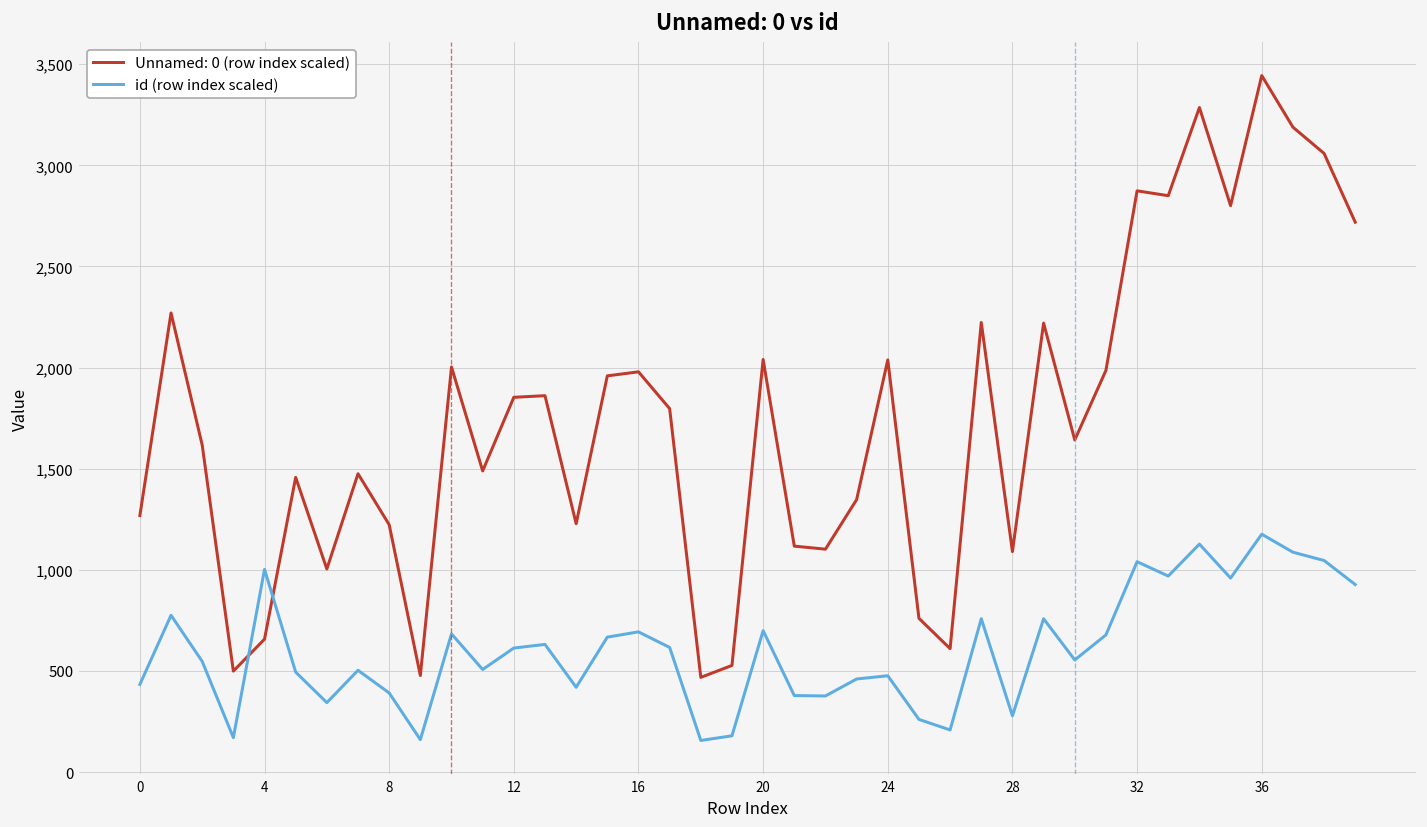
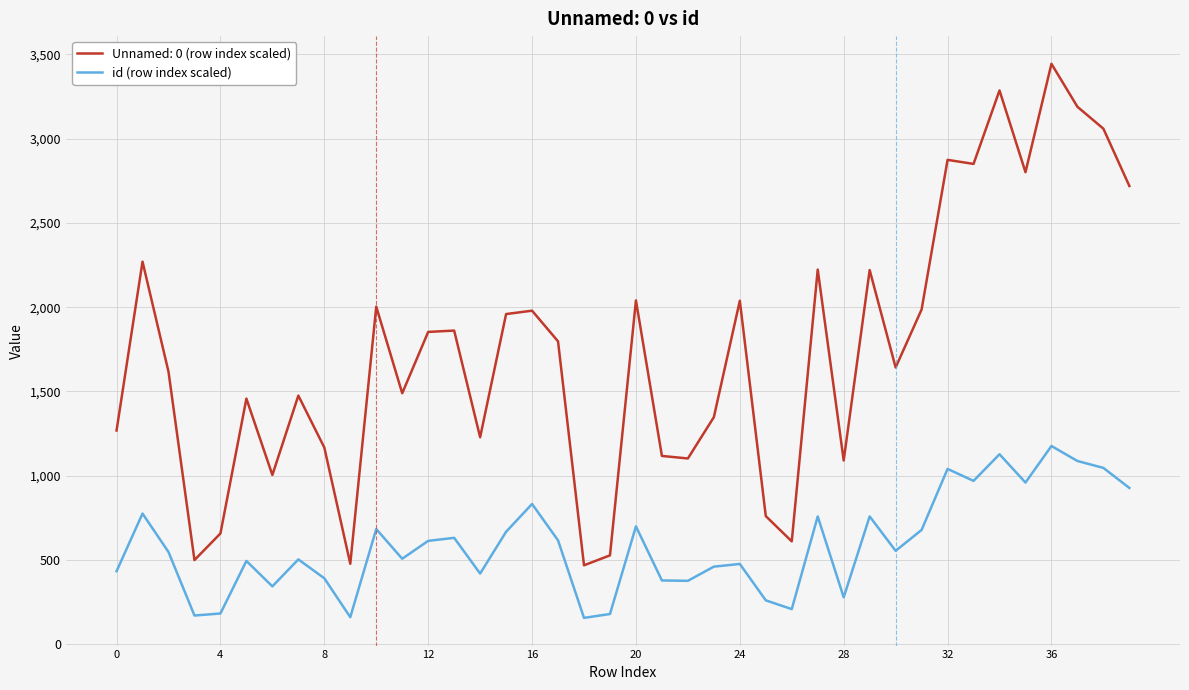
id (row index scaled), 4: 1,000 -> 180
Unnamed: 0 (row index scaled), 8: 1,220 -> 1,170
id (row index scaled), 16: 690 -> 830
